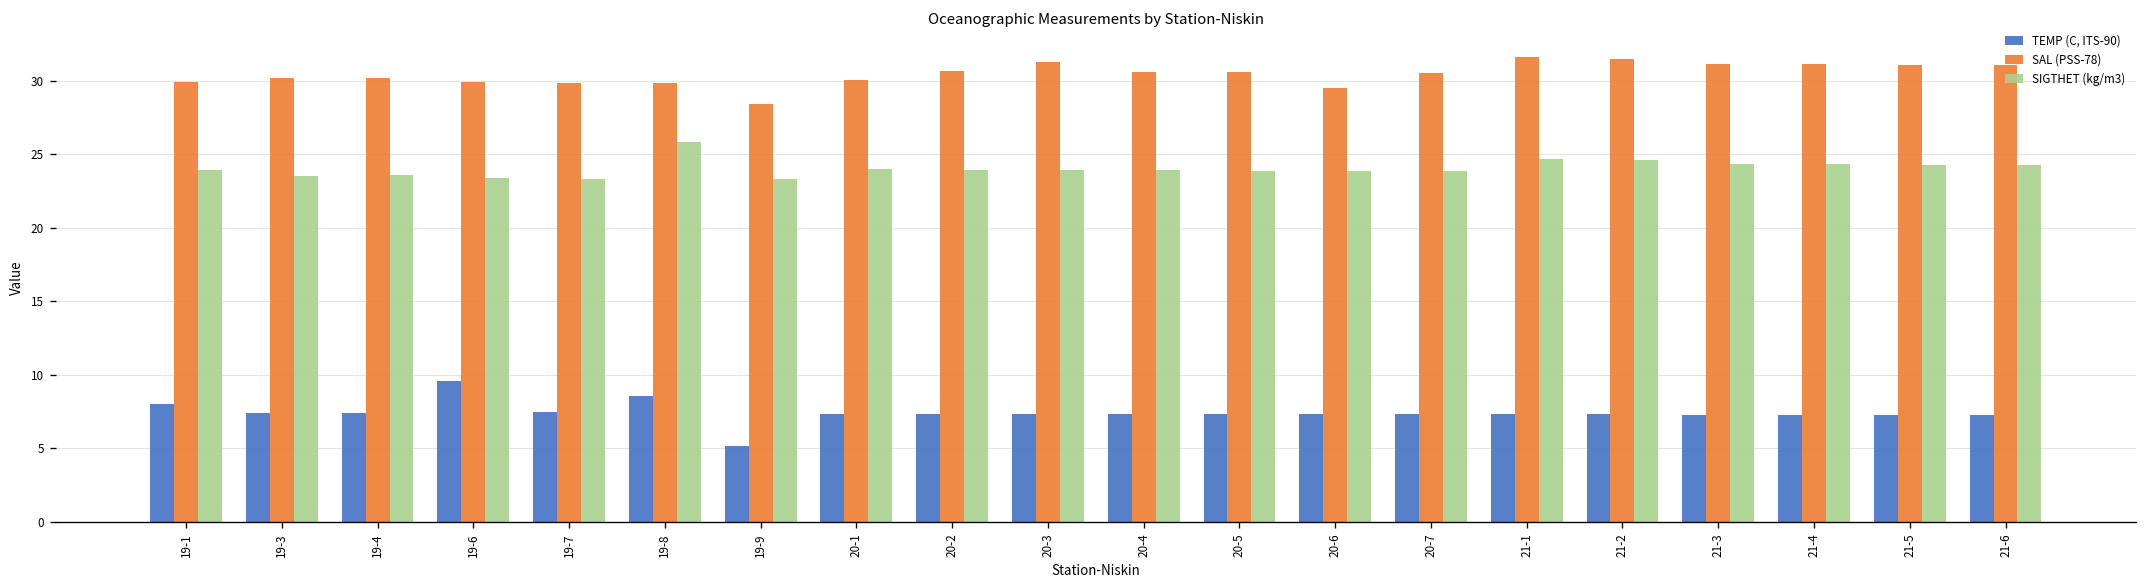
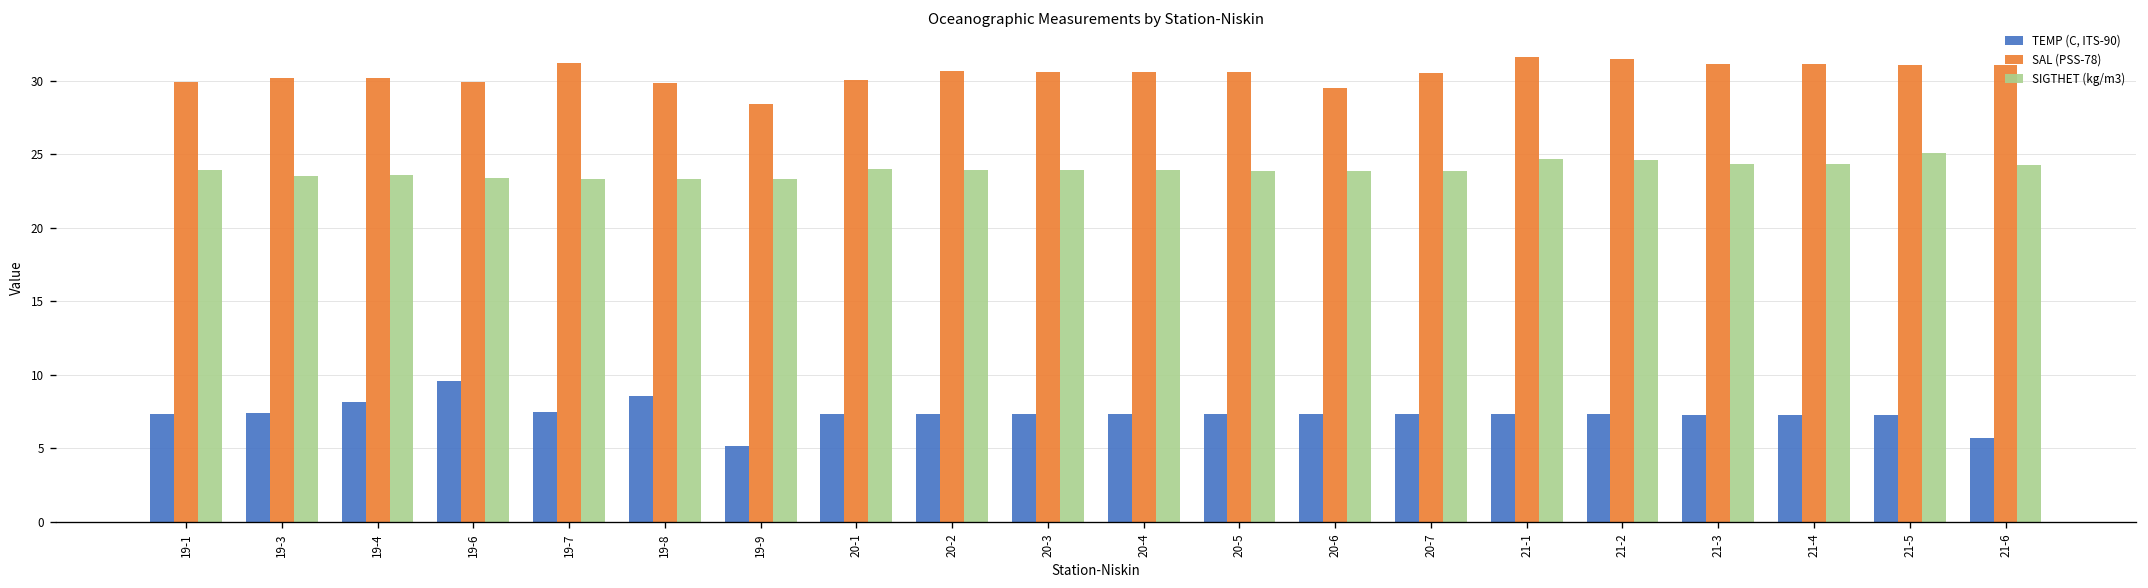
TEMP (C, ITS-90), 19-1: 8.0 -> 7.3
TEMP (C, ITS-90), 19-4: 7.4 -> 8.1
SAL (PSS-78), 19-7: 29.8 -> 31.2
SIGTHET (kg/m3), 19-8: 25.8 -> 23.3
SAL (PSS-78), 20-3: 31.3 -> 30.6
SIGTHET (kg/m3), 21-5: 24.3 -> 25.1
TEMP (C, ITS-90), 21-6: 7.3 -> 5.7
